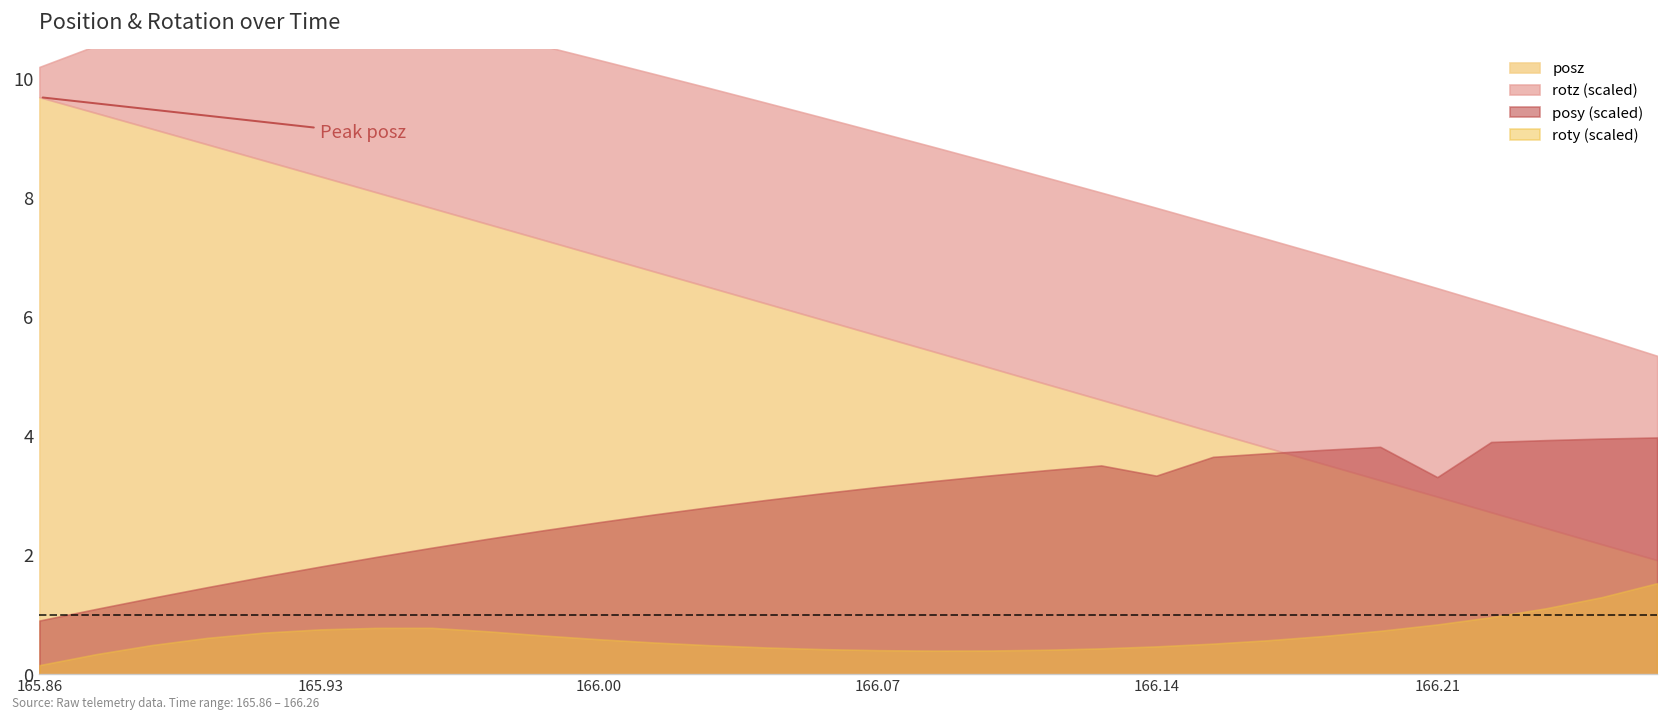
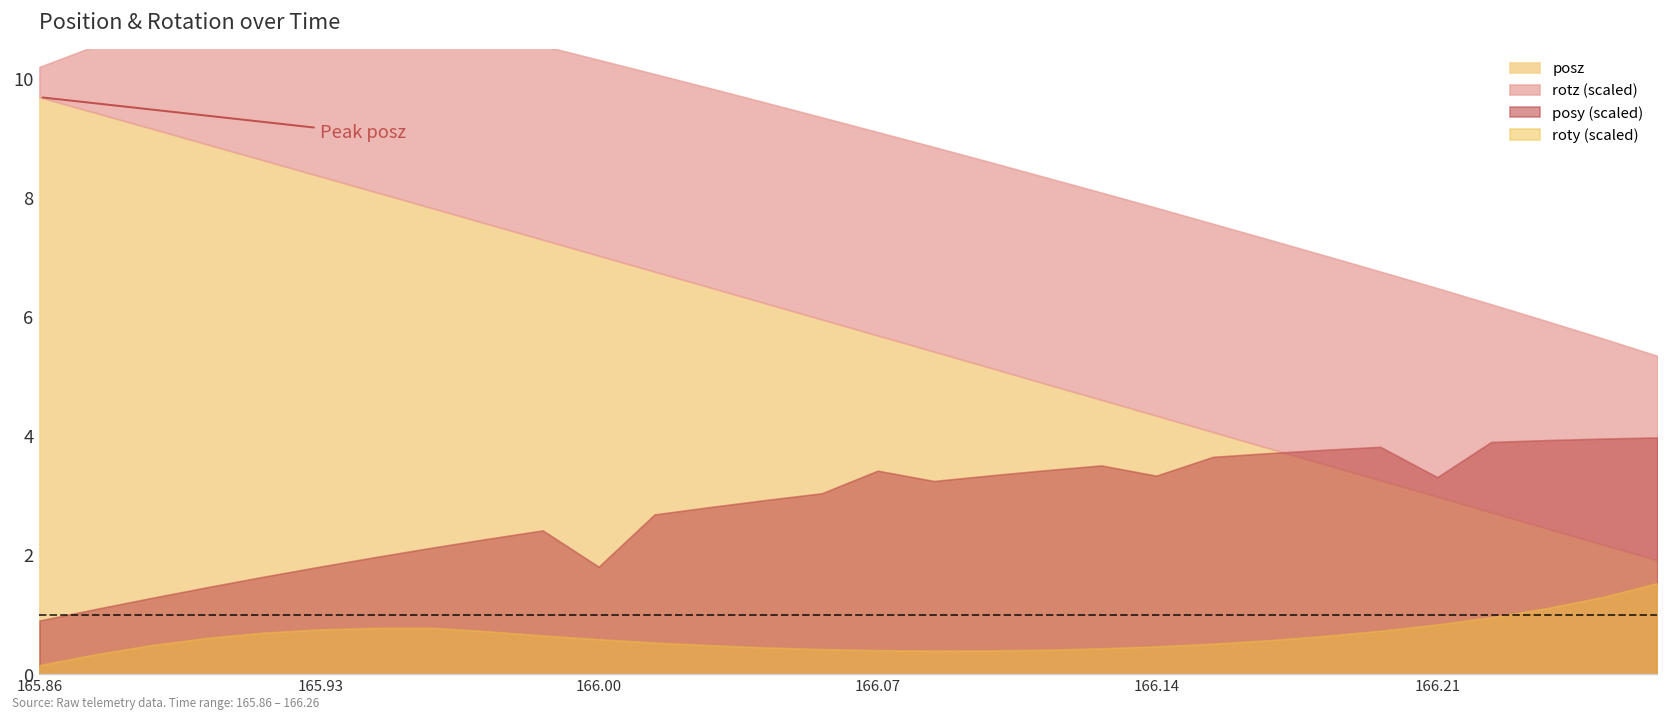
posy (scaled), 166.00: 2.6 -> 1.8
posy (scaled), 166.07: 3.1 -> 3.4
